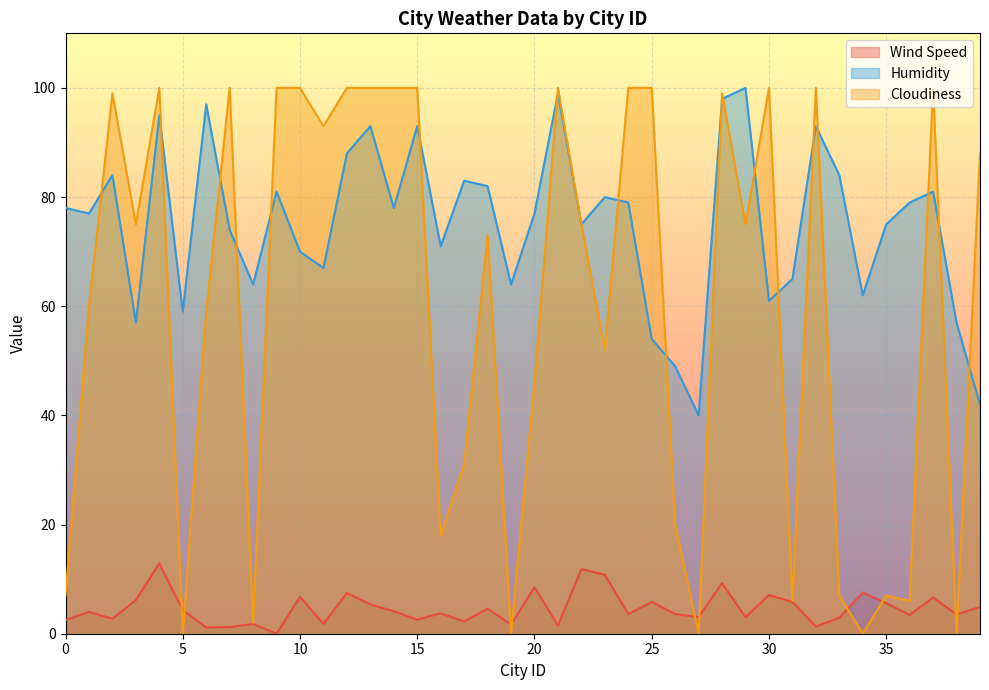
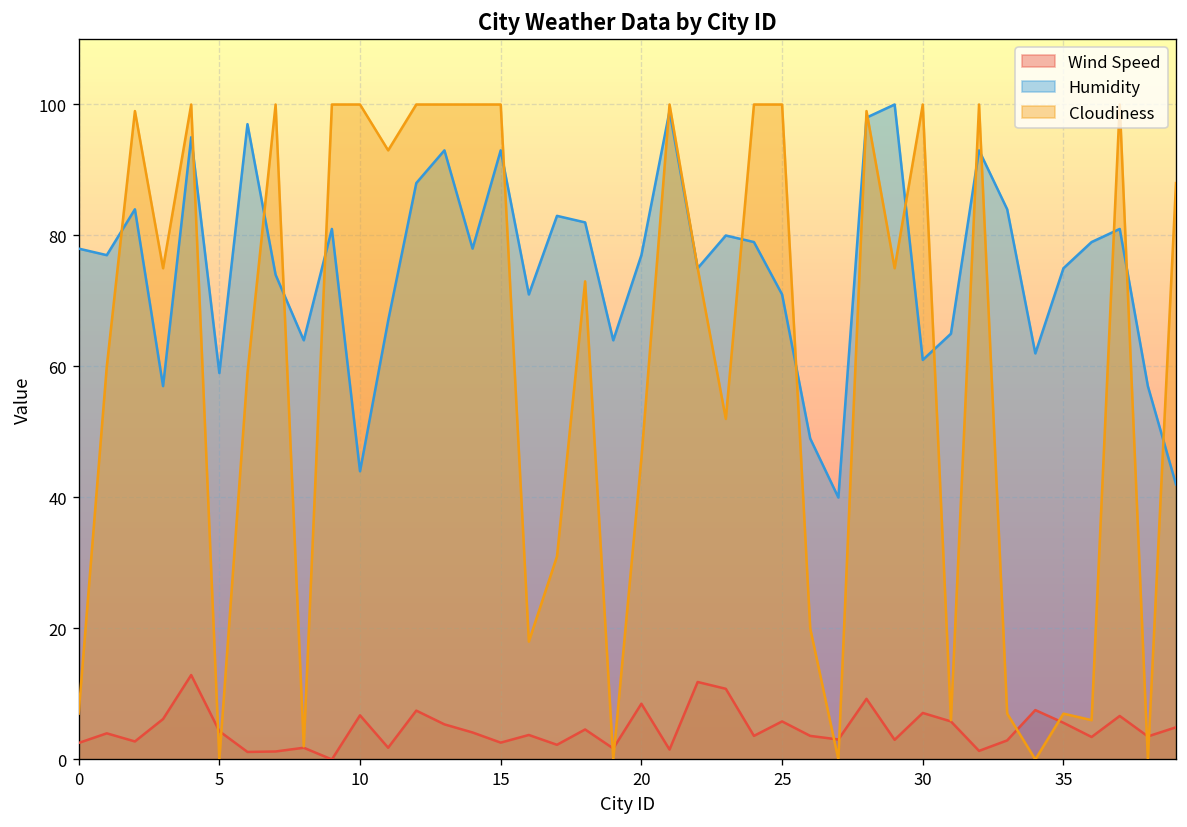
Humidity, 10: 70 -> 44
Humidity, 25: 54 -> 71
